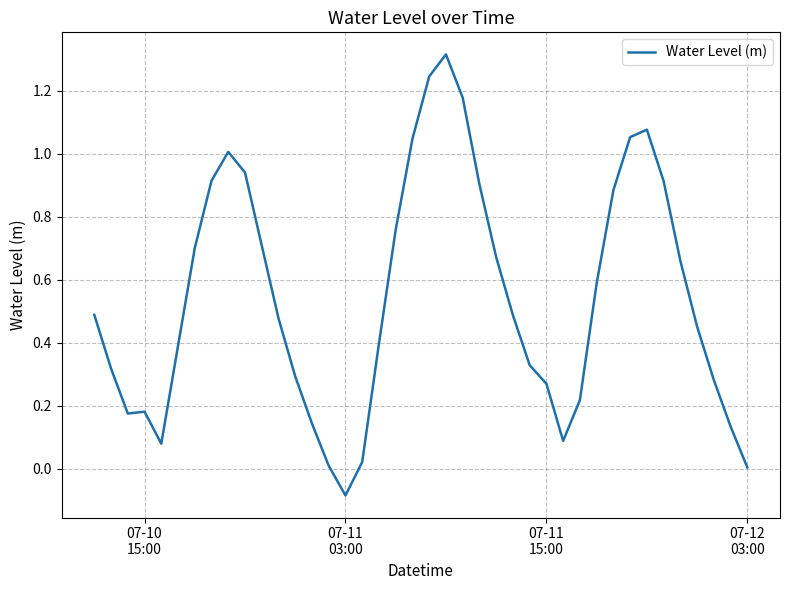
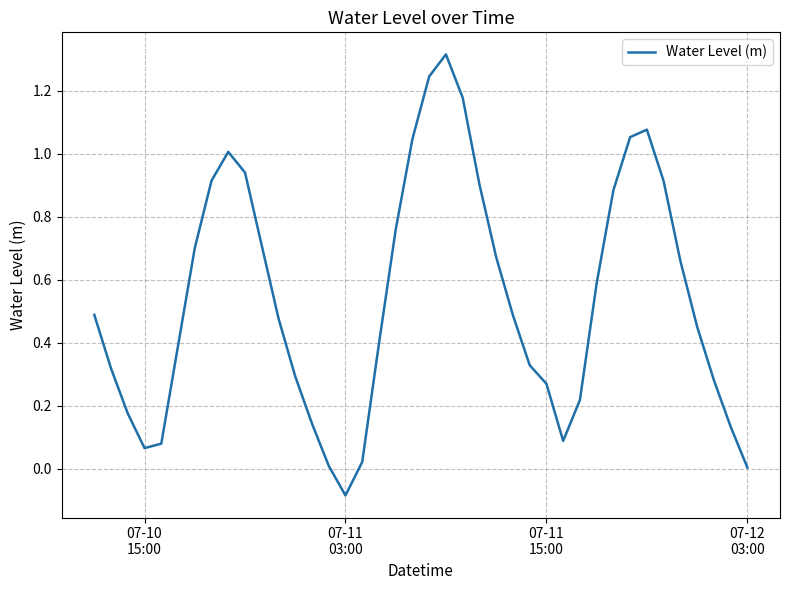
07-10 15:00: 0.18 -> 0.07
